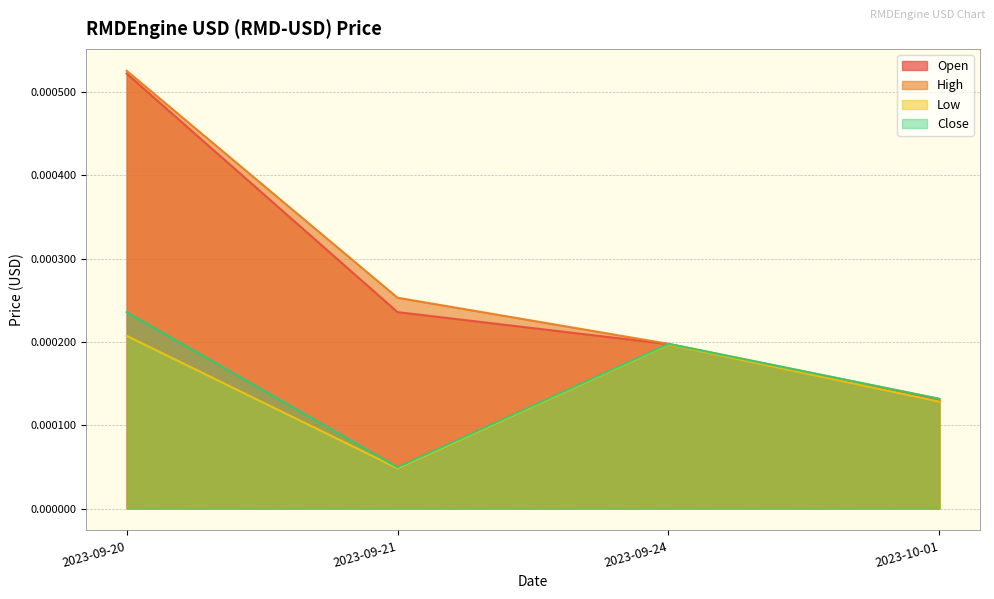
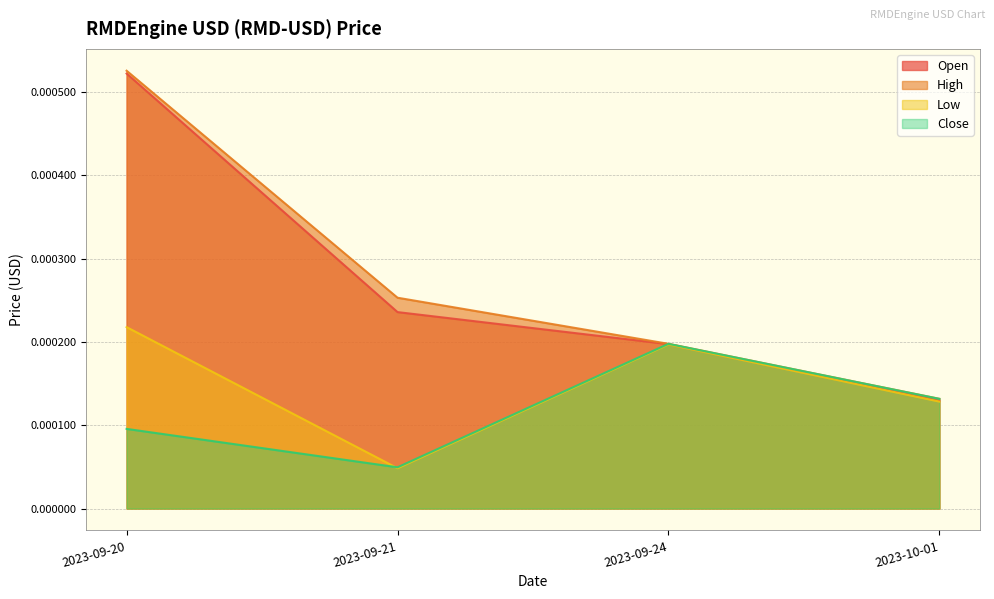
Low, 2023-09-20: 0.00021 -> 0.00022
Close, 2023-09-20: 0.00024 -> 0.00010
